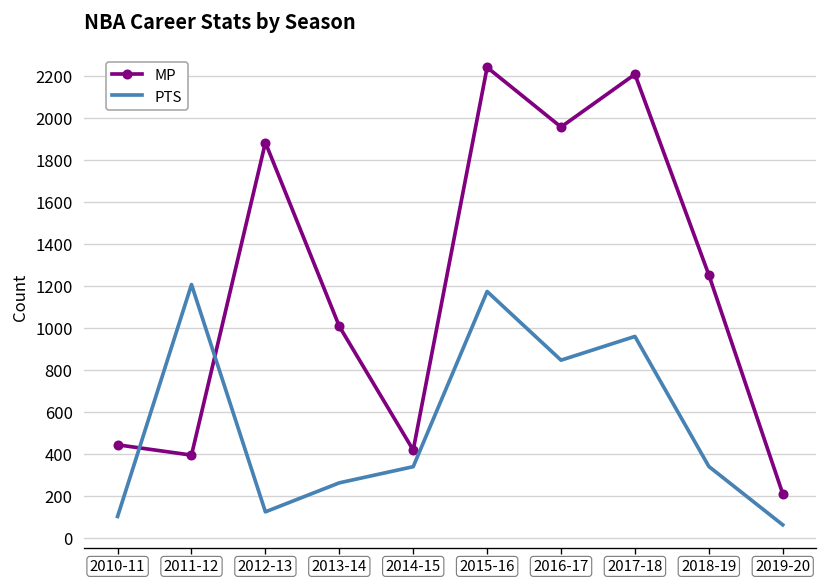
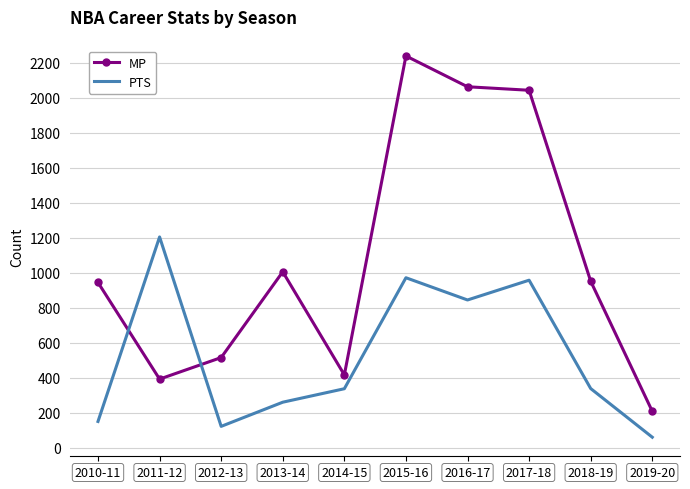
MP, 2010-11: 440 -> 950
PTS, 2010-11: 100 -> 150
MP, 2012-13: 1880 -> 520
PTS, 2015-16: 1170 -> 970
MP, 2016-17: 1960 -> 2060
MP, 2017-18: 2210 -> 2040
MP, 2018-19: 1250 -> 950
